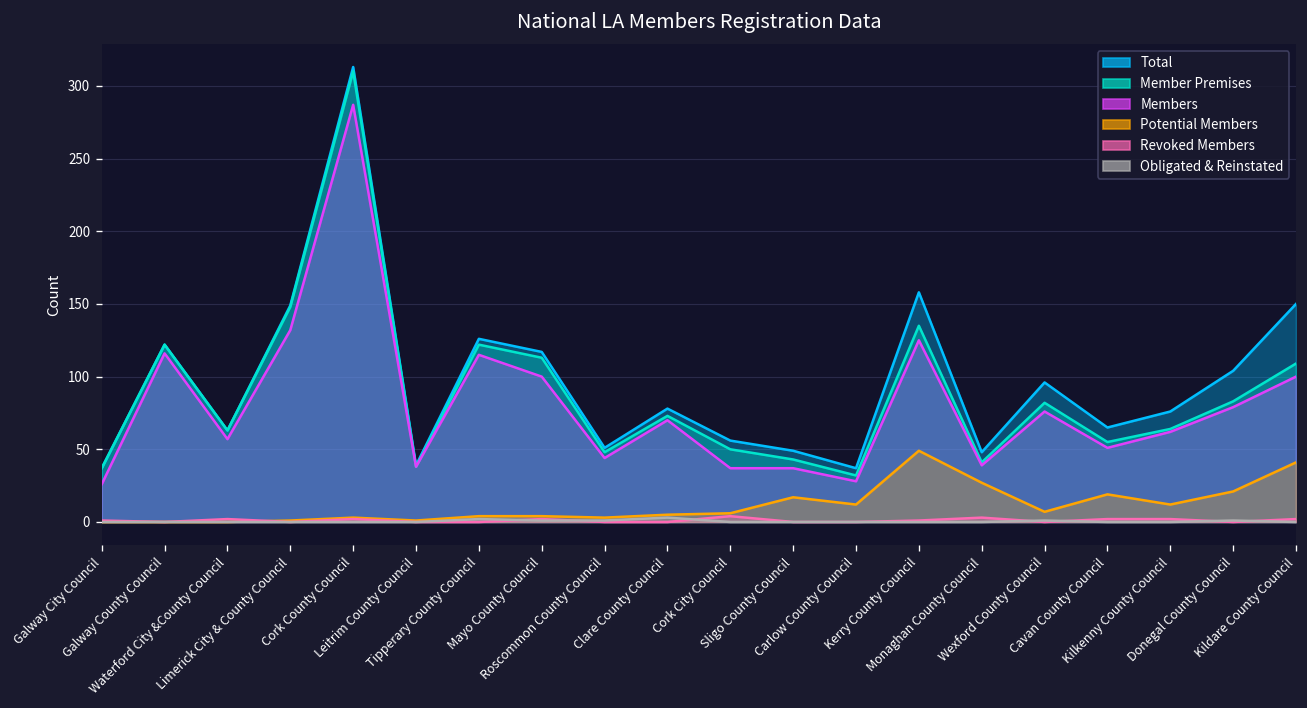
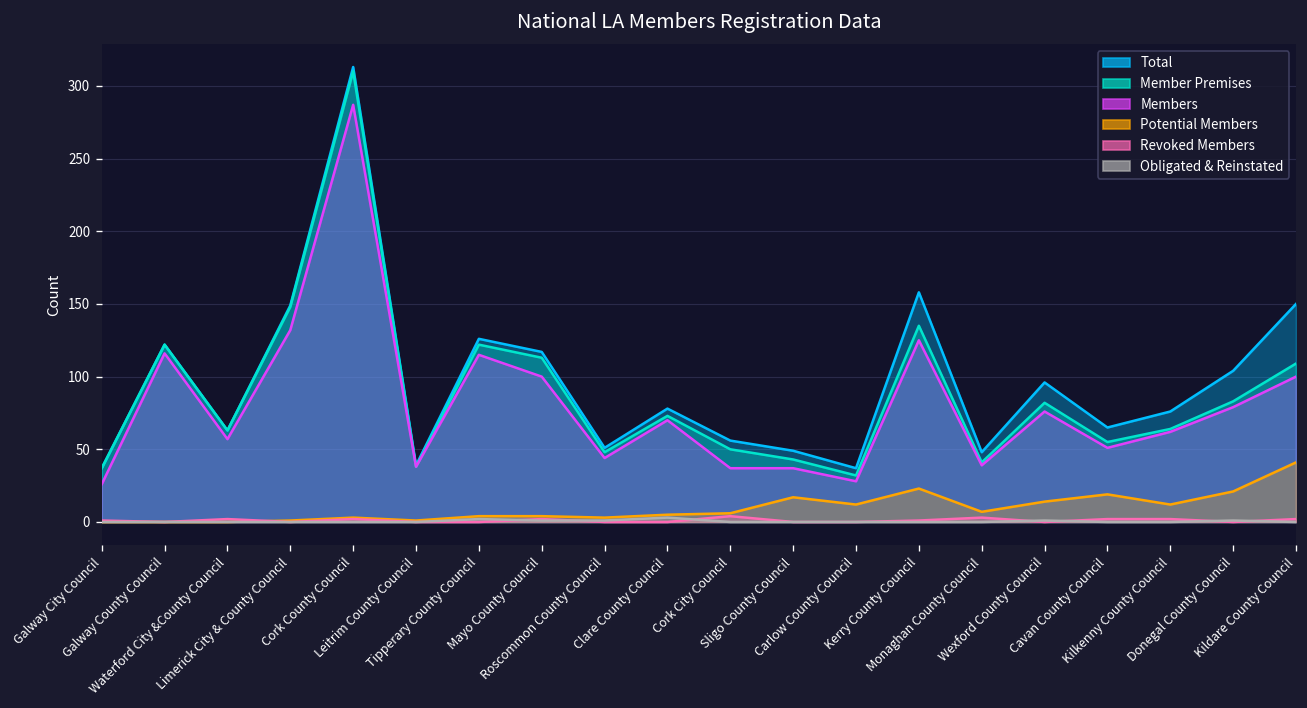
Potential Members, Kerry County Council: 49 -> 23
Potential Members, Monaghan County Council: 27 -> 7
Potential Members, Wexford County Council: 7 -> 14
